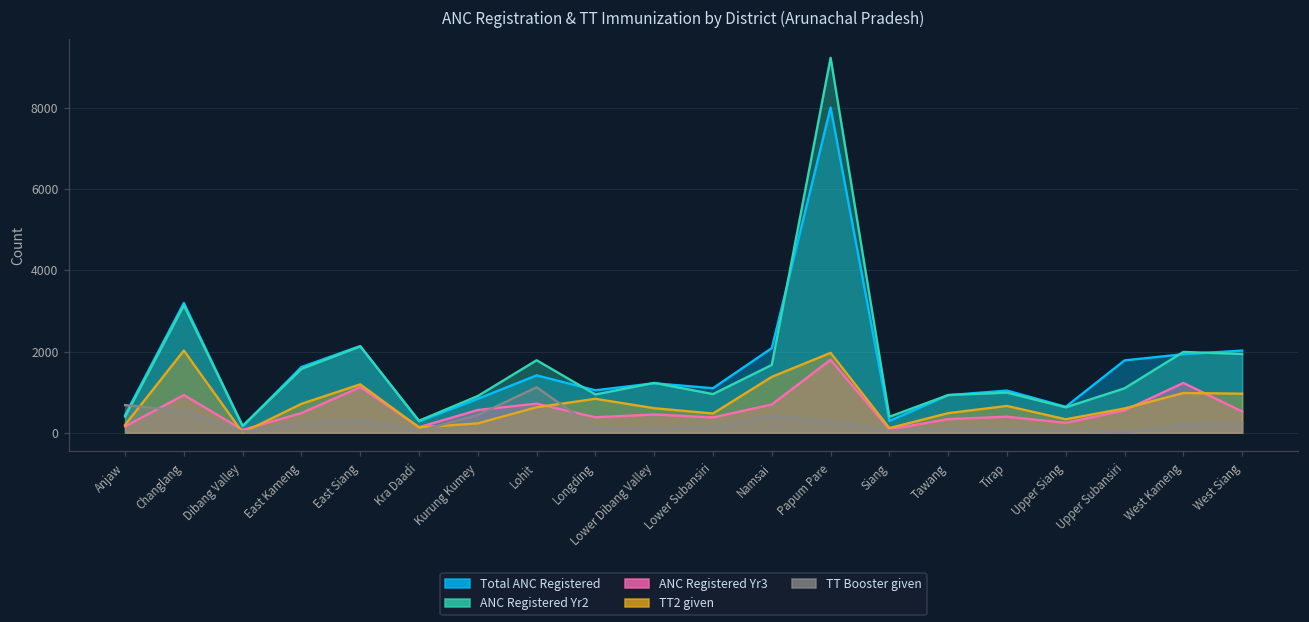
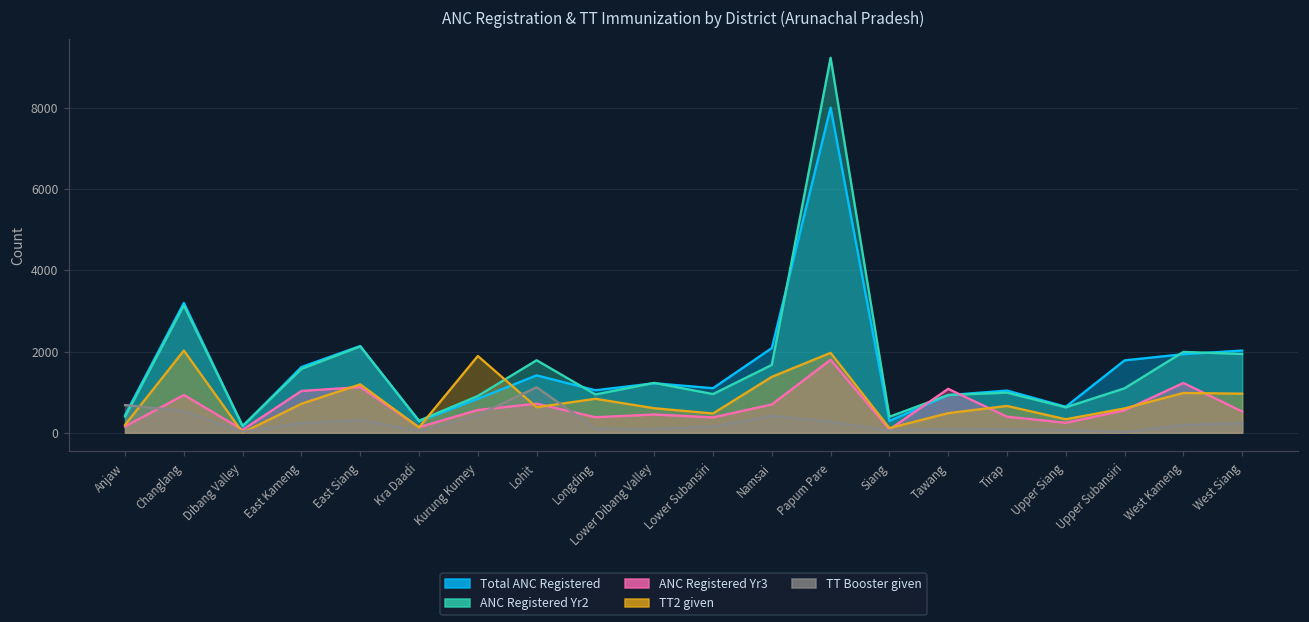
ANC Registered Yr3, East Kameng: 500 -> 1000
TT2 given, Kurung Kumey: 200 -> 1900
ANC Registered Yr3, Tawang: 300 -> 1100
